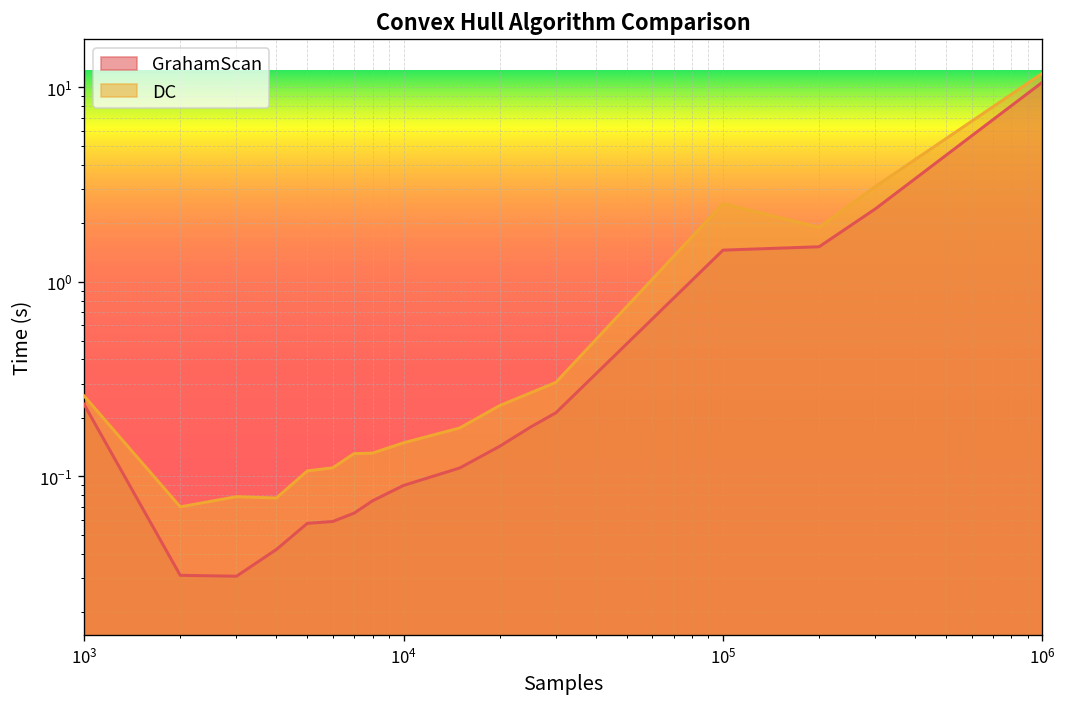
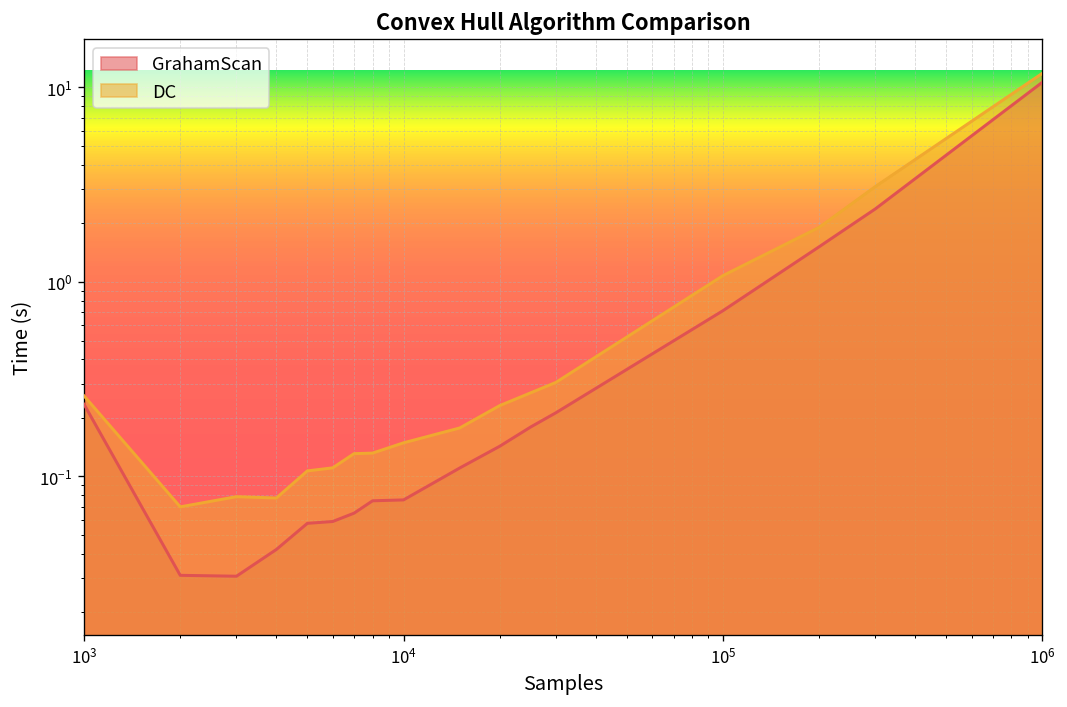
GrahamScan, 10^4: 0.09 -> 0.08
GrahamScan, 10^5: 1.5 -> 0.7
DC, 10^5: 2.5 -> 1.1
